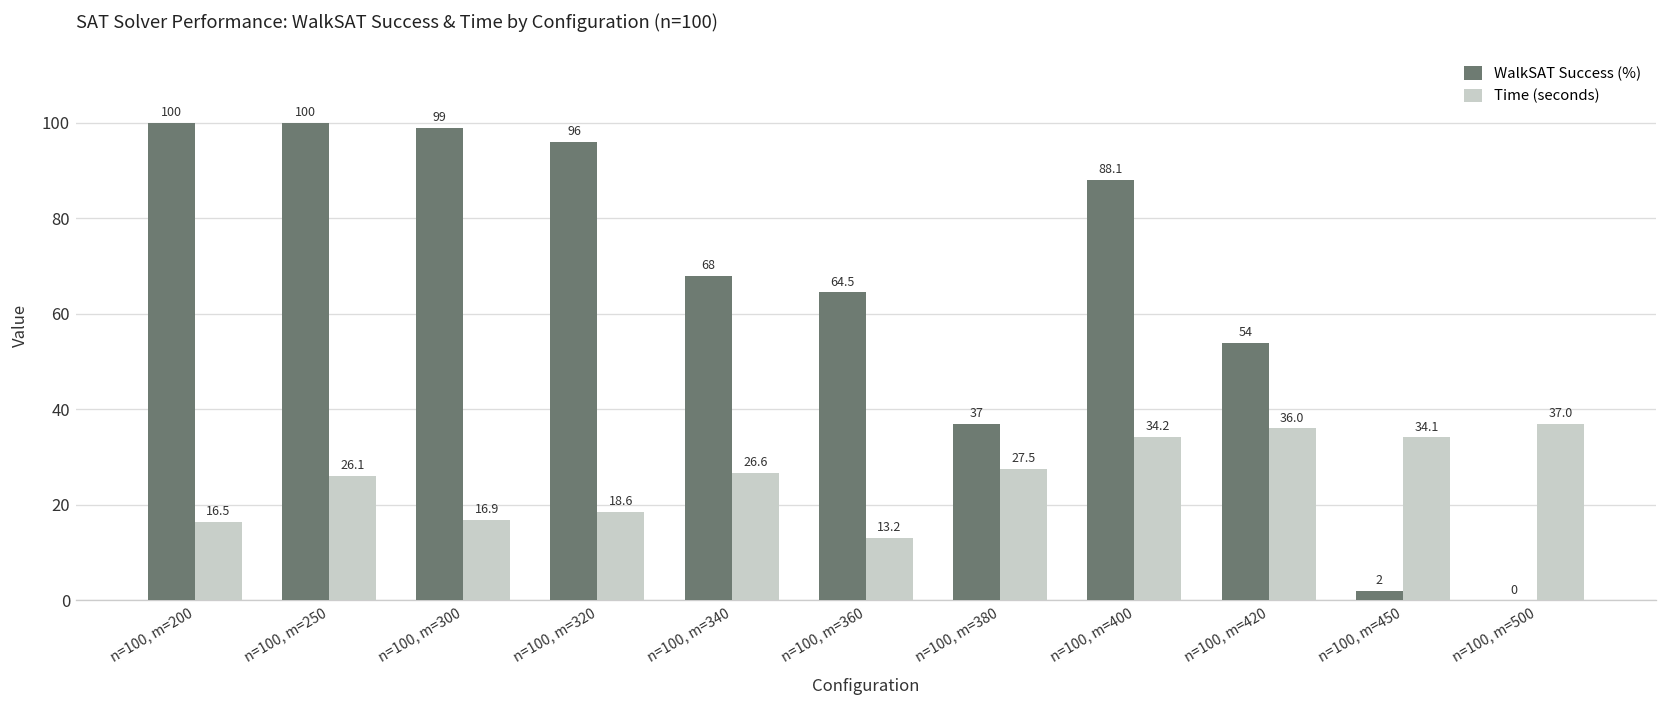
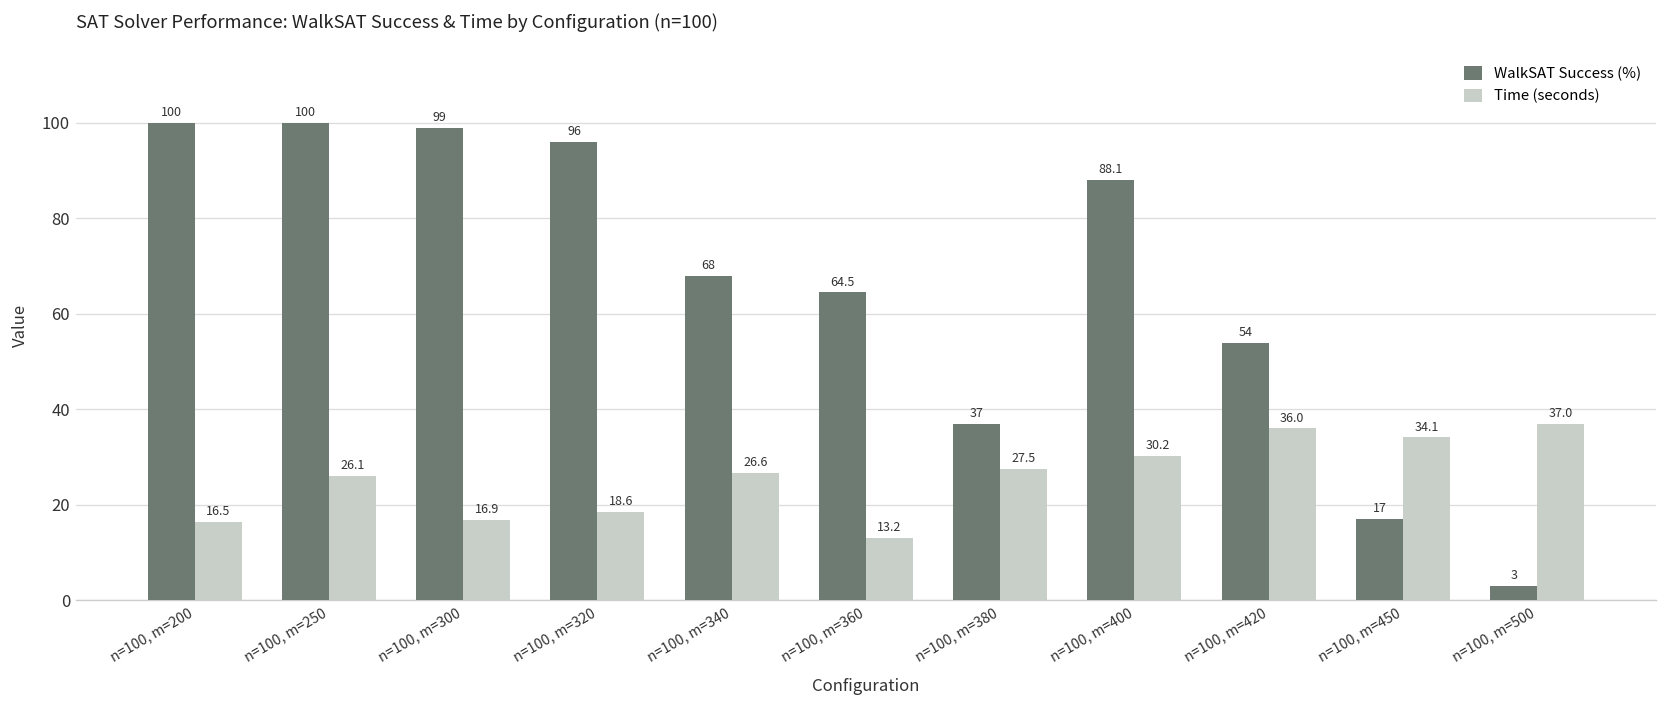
Time (seconds), n=100, m=400: 34.2 -> 30.2
WalkSAT Success (%), n=100, m=450: 2 -> 17
WalkSAT Success (%), n=100, m=500: 0 -> 3
